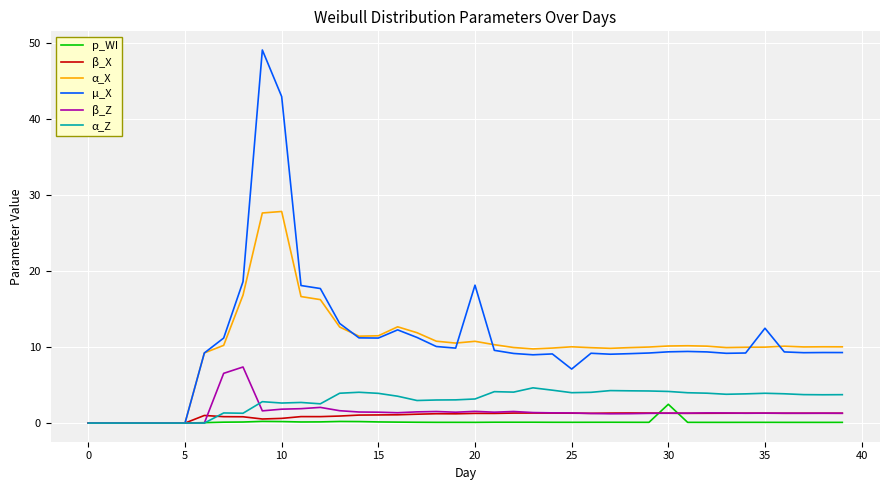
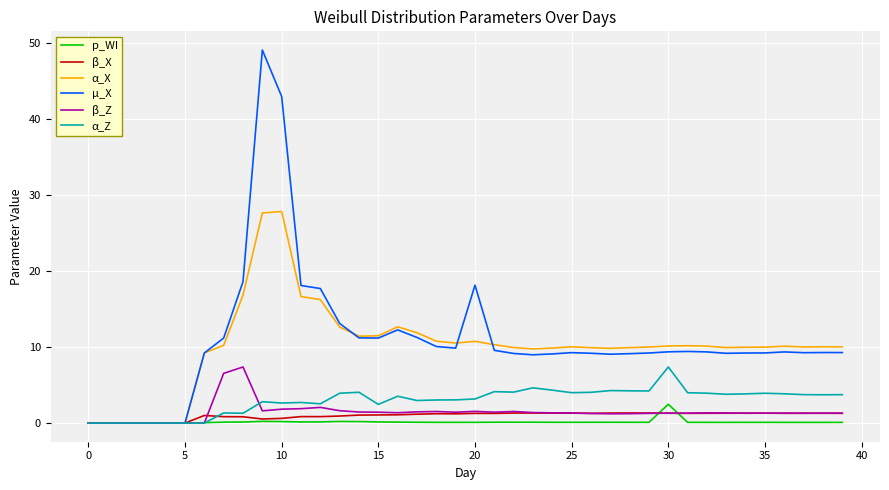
α_Z, 15: 4 -> 2
µ_X, 25: 7 -> 9
α_Z, 30: 4 -> 7
µ_X, 35: 12 -> 9
